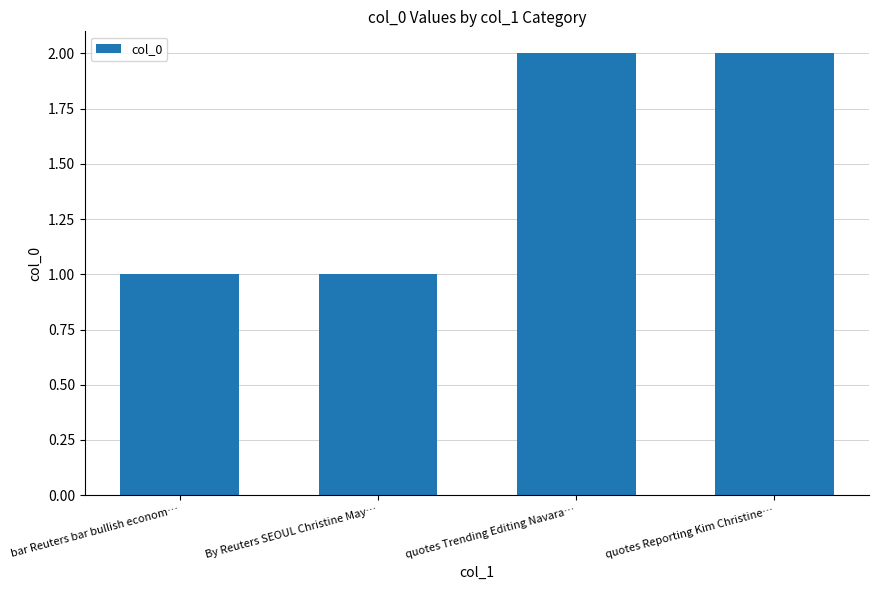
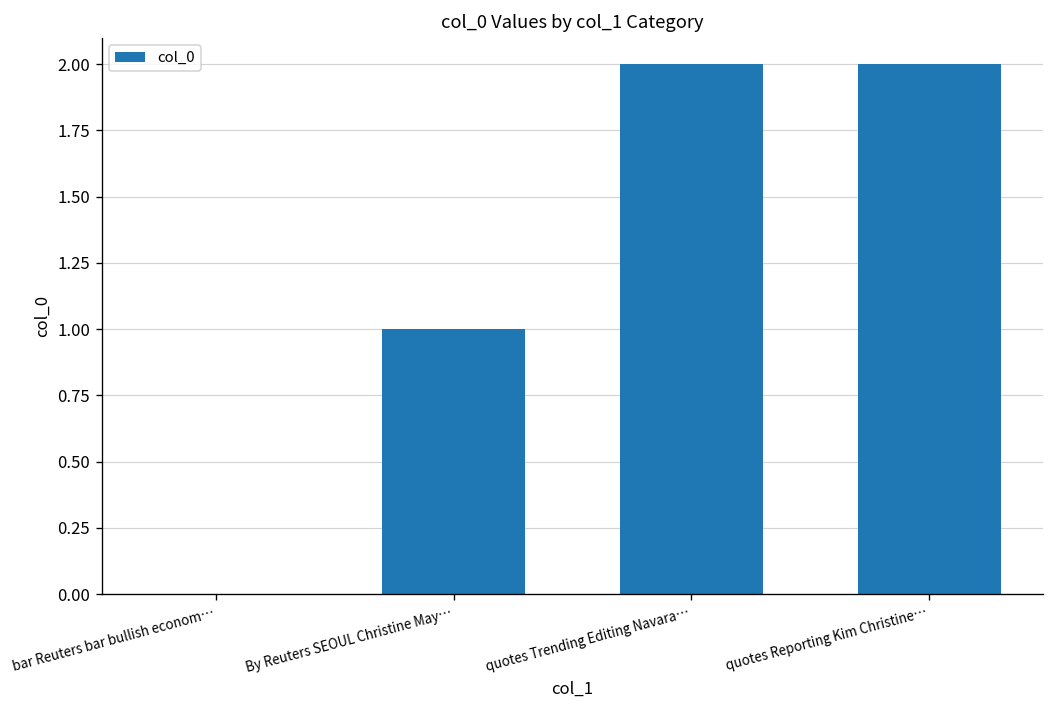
bar Reuters bar bullish econom…: 1 -> 0
